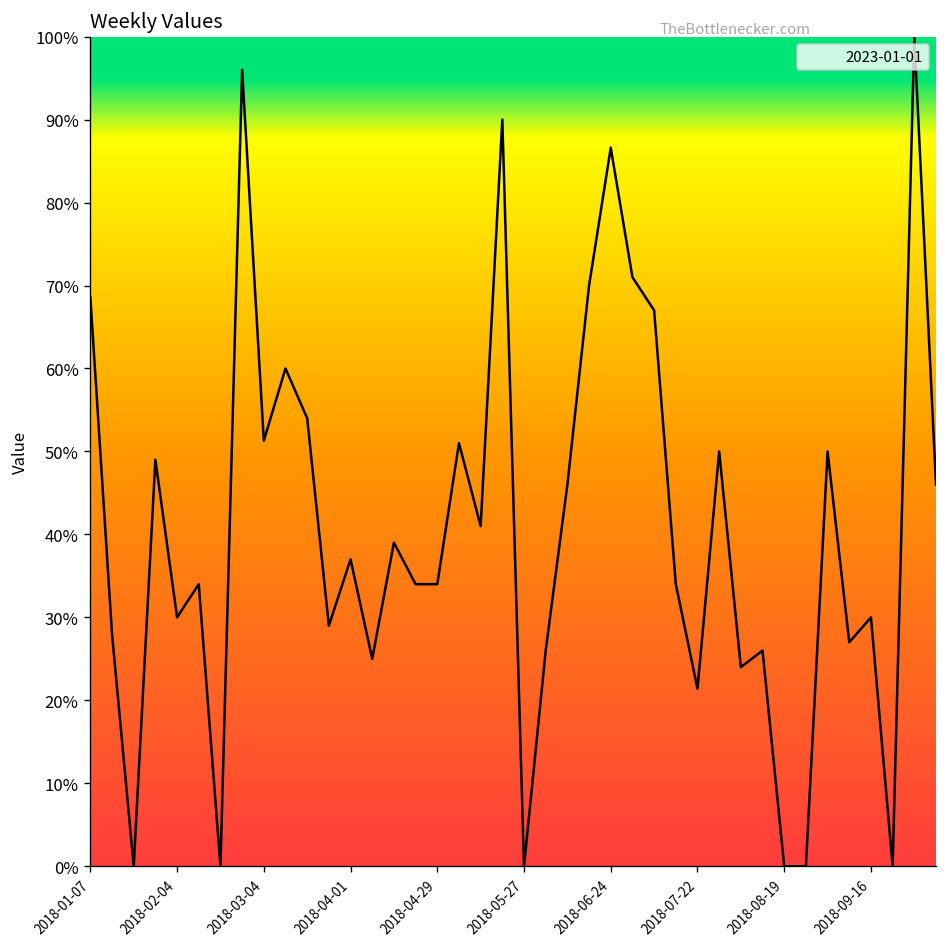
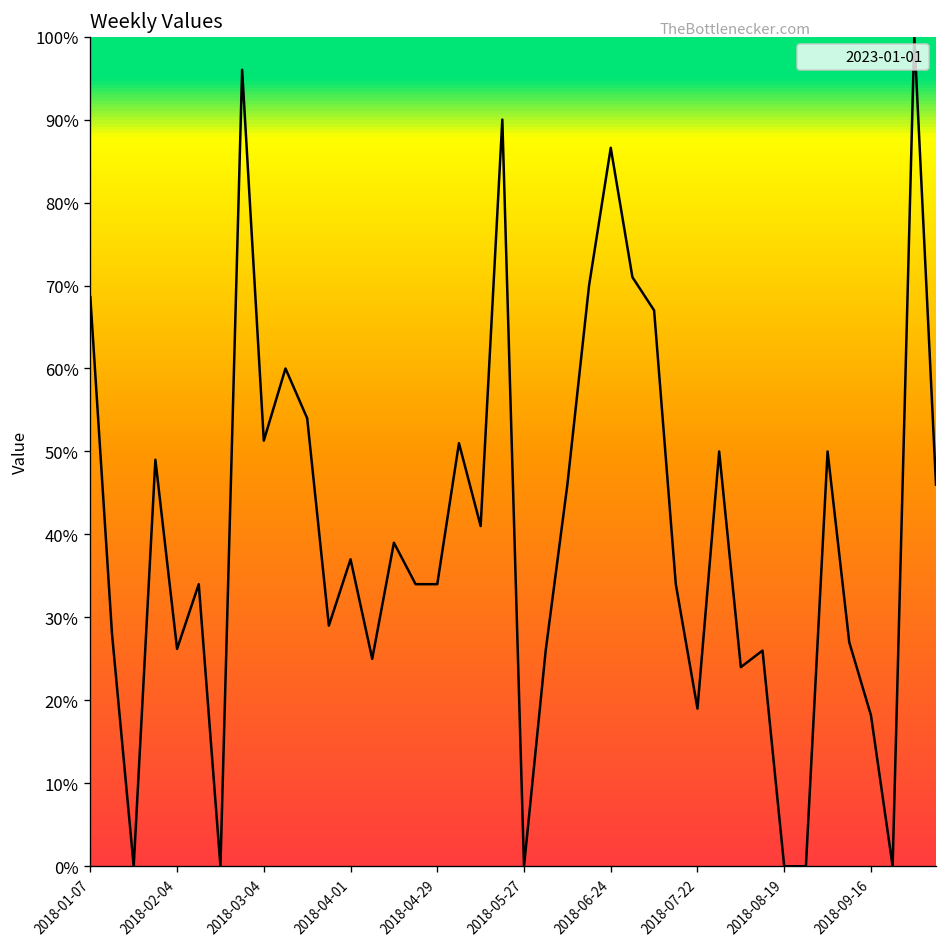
2018-02-04: 30% -> 26%
2018-07-22: 21% -> 19%
2018-09-16: 30% -> 18%
